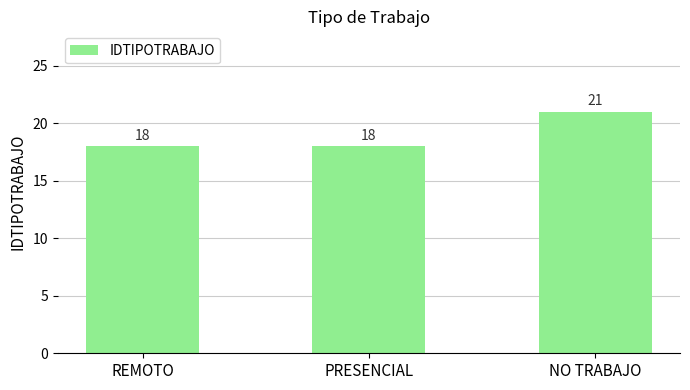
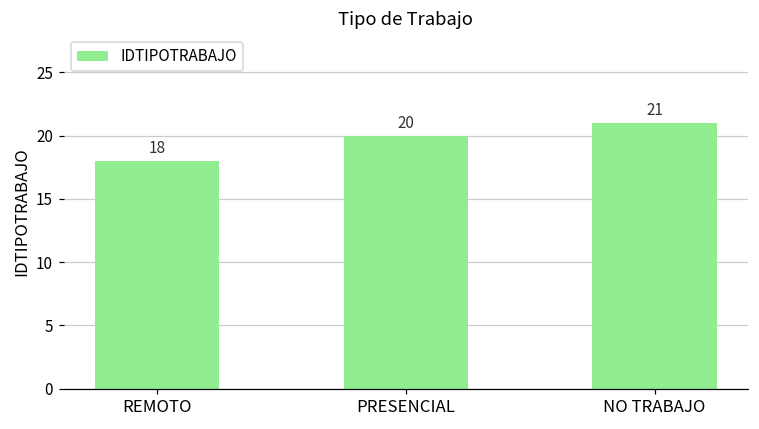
PRESENCIAL: 18 -> 20
